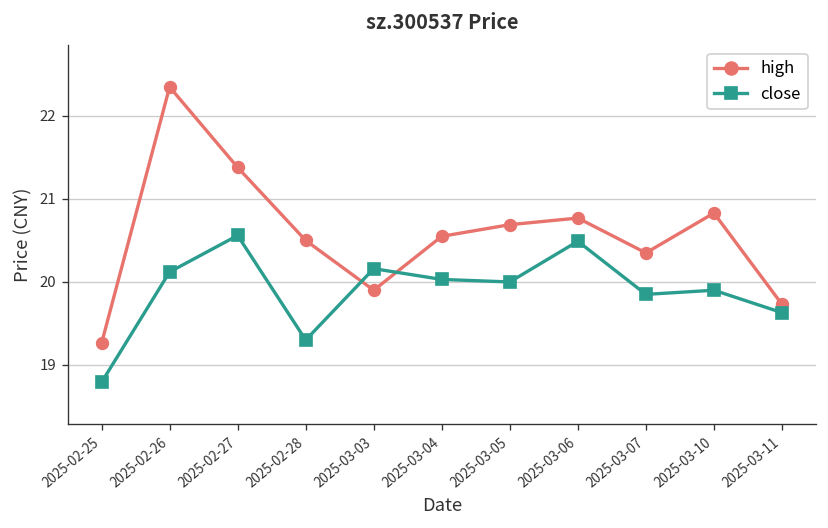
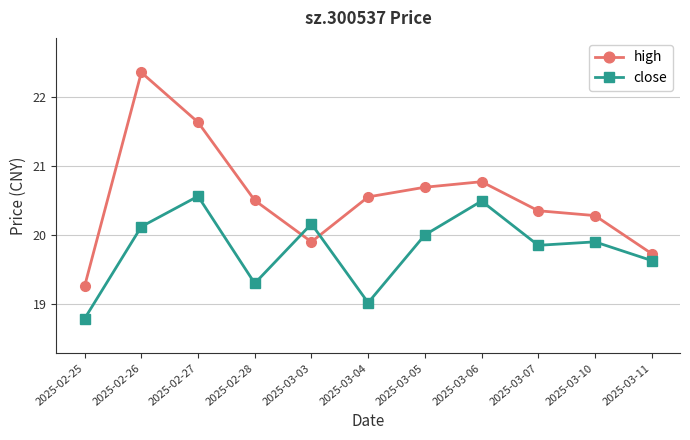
high, 2025-02-27: 21.4 -> 21.6
close, 2025-03-04: 20.0 -> 19.0
high, 2025-03-10: 20.8 -> 20.3
